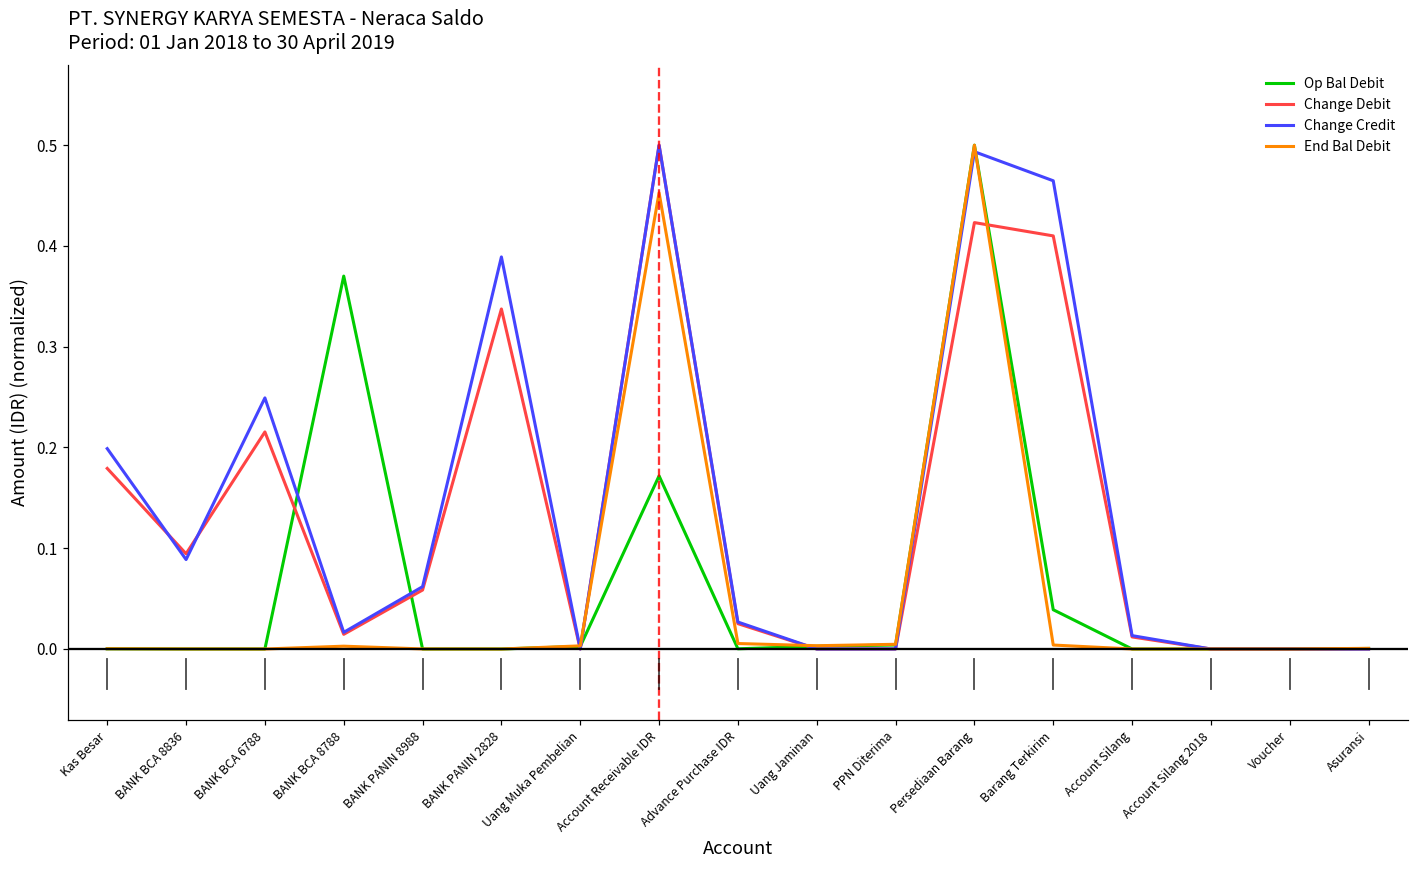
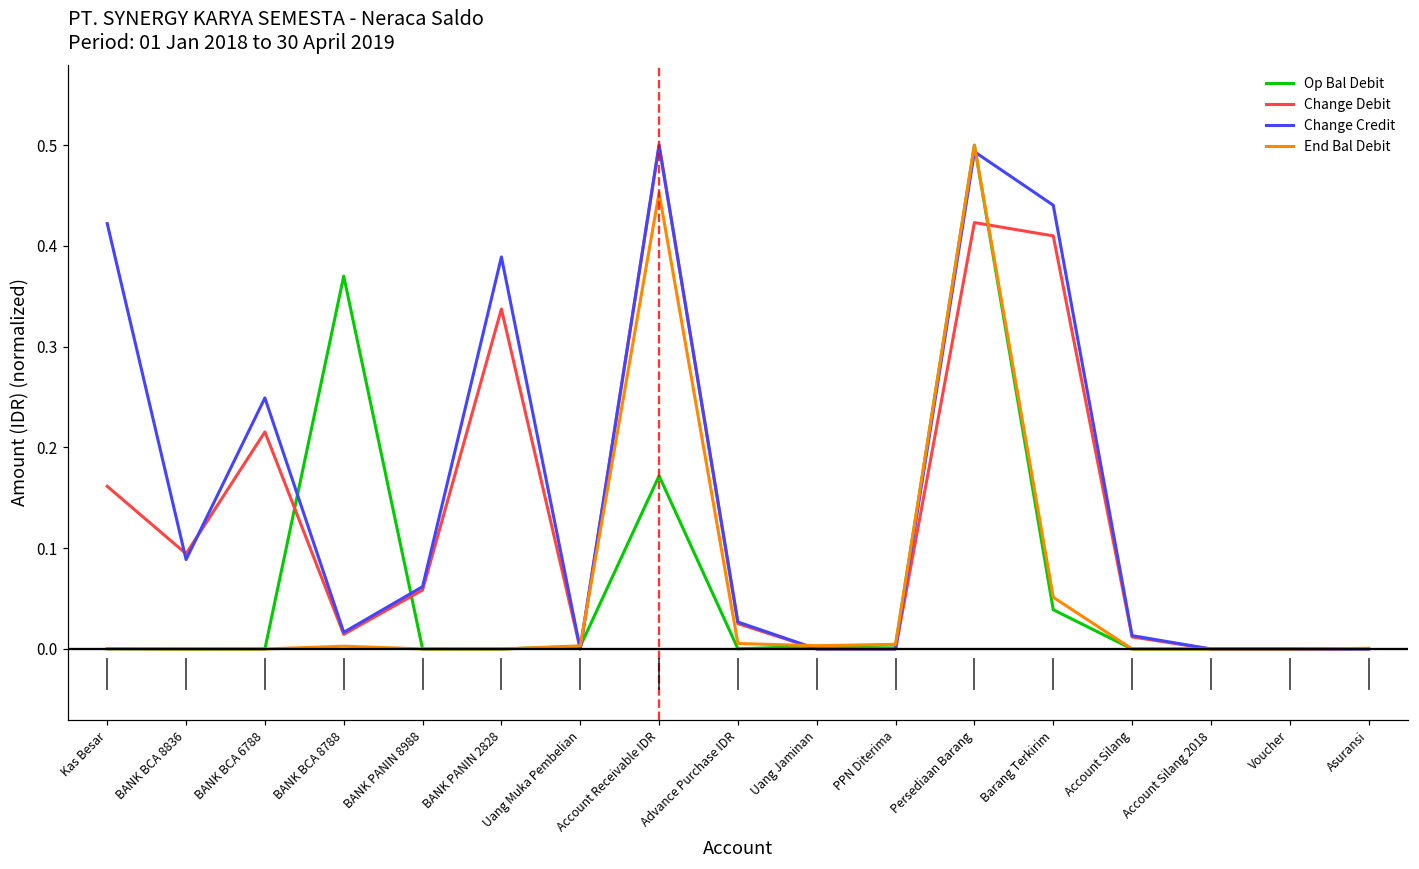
Change Debit, Kas Besar: 0.18 -> 0.16
Change Credit, Kas Besar: 0.20 -> 0.42
Change Credit, Barang Terkirim: 0.46 -> 0.44
End Bal Debit, Barang Terkirim: 0.00 -> 0.05
